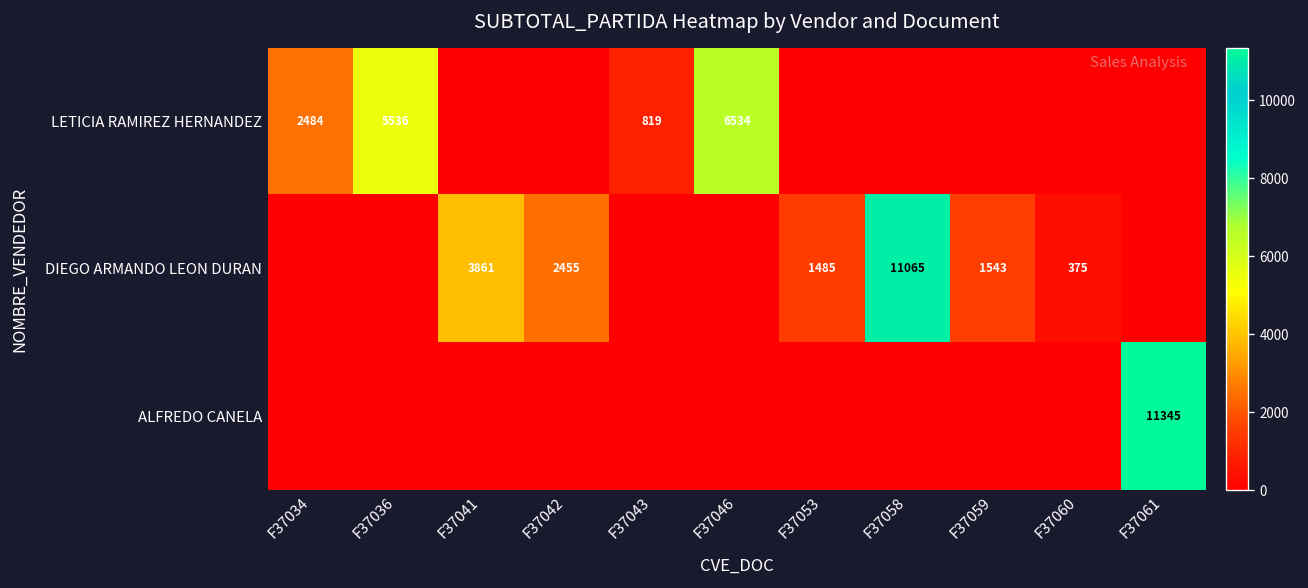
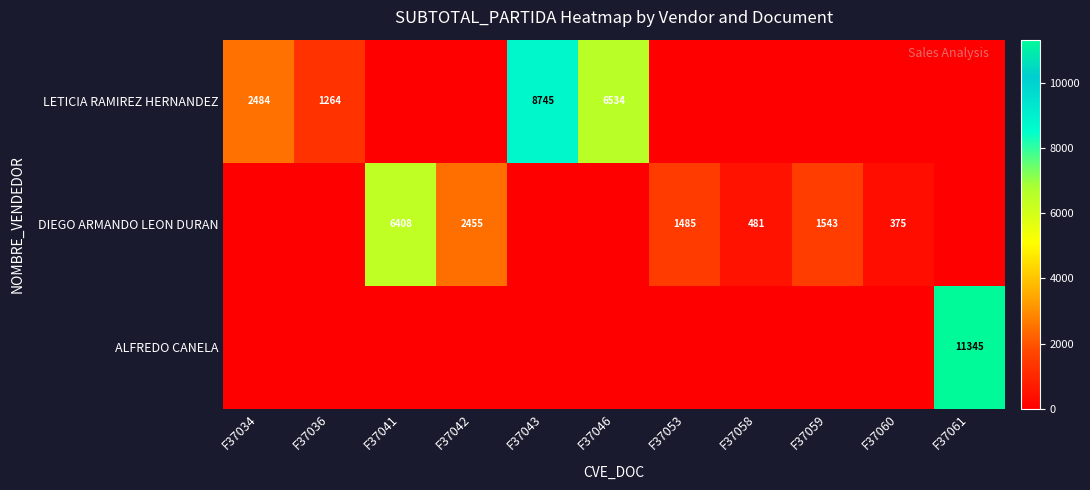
LETICIA RAMIREZ HERNANDEZ, F37036: 5536 -> 1264
LETICIA RAMIREZ HERNANDEZ, F37043: 819 -> 8745
DIEGO ARMANDO LEON DURAN, F37041: 3861 -> 6408
DIEGO ARMANDO LEON DURAN, F37058: 11065 -> 481
